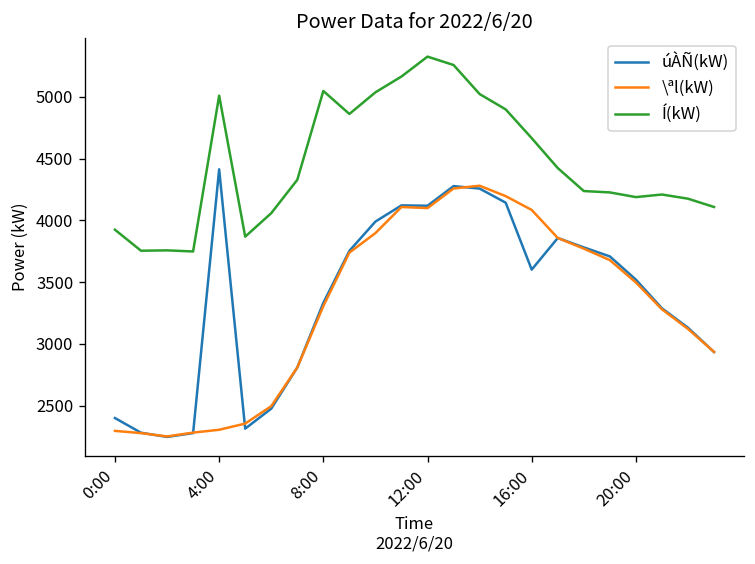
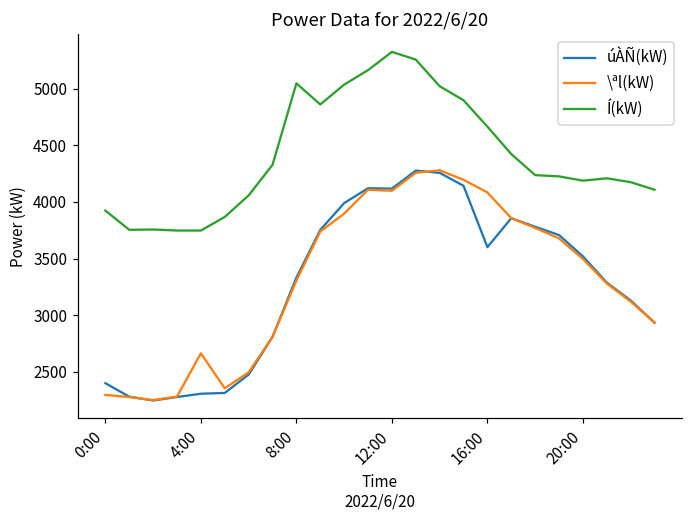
úÀÑ(kW), 4:00: 4410 -> 2310
\ªl(kW), 4:00: 2310 -> 2660
Í(kW), 4:00: 5010 -> 3750
